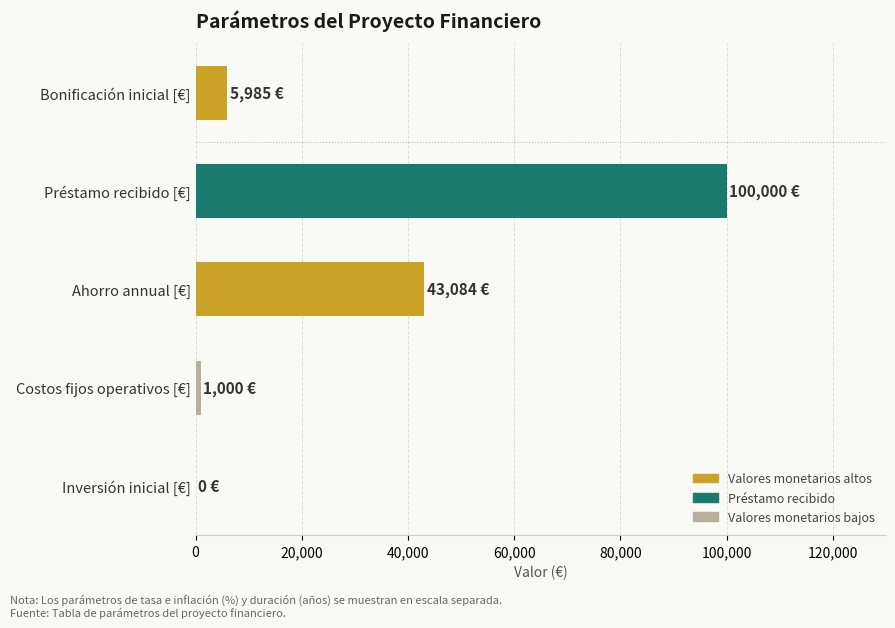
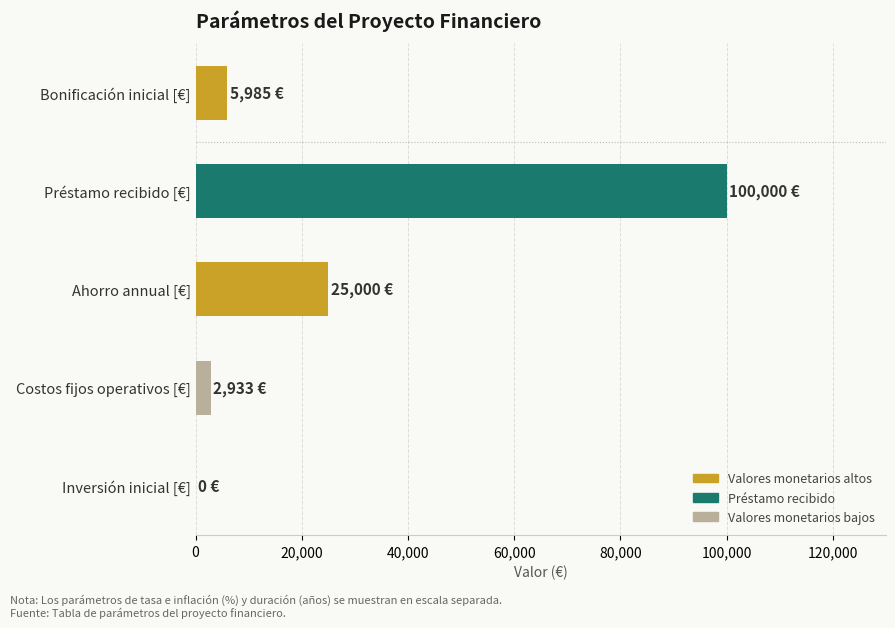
Ahorro annual [€]: 43,084 -> 25,000
Costos fijos operativos [€]: 1,000 -> 2,933
